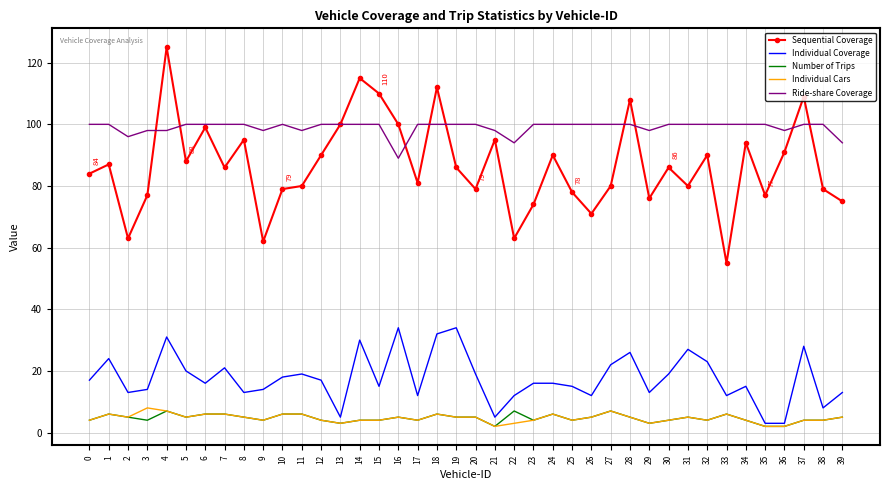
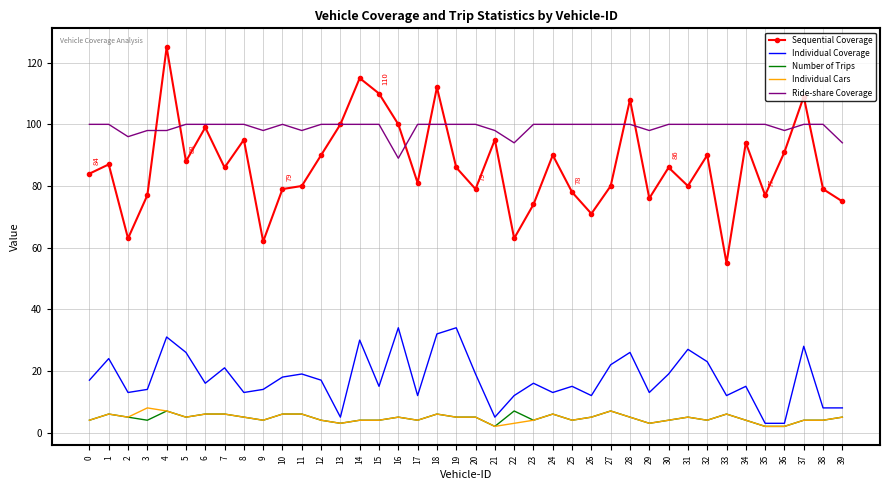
Individual Coverage, 5: 20 -> 26
Individual Coverage, 24: 16 -> 13
Individual Coverage, 39: 13 -> 8
